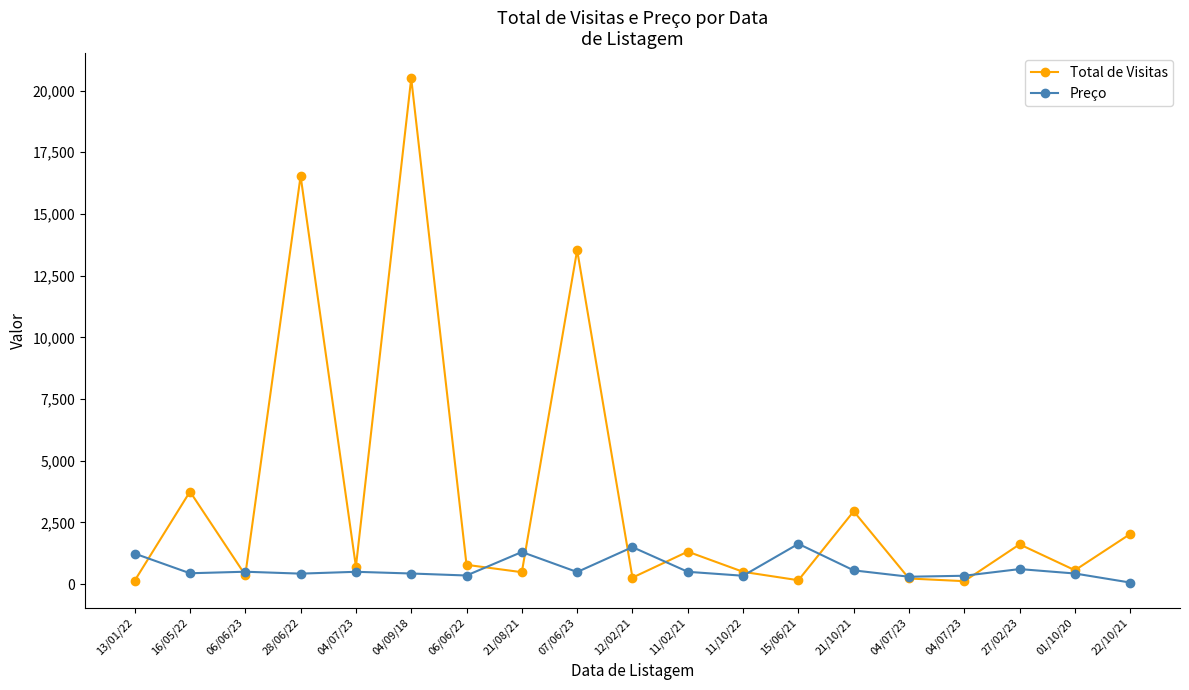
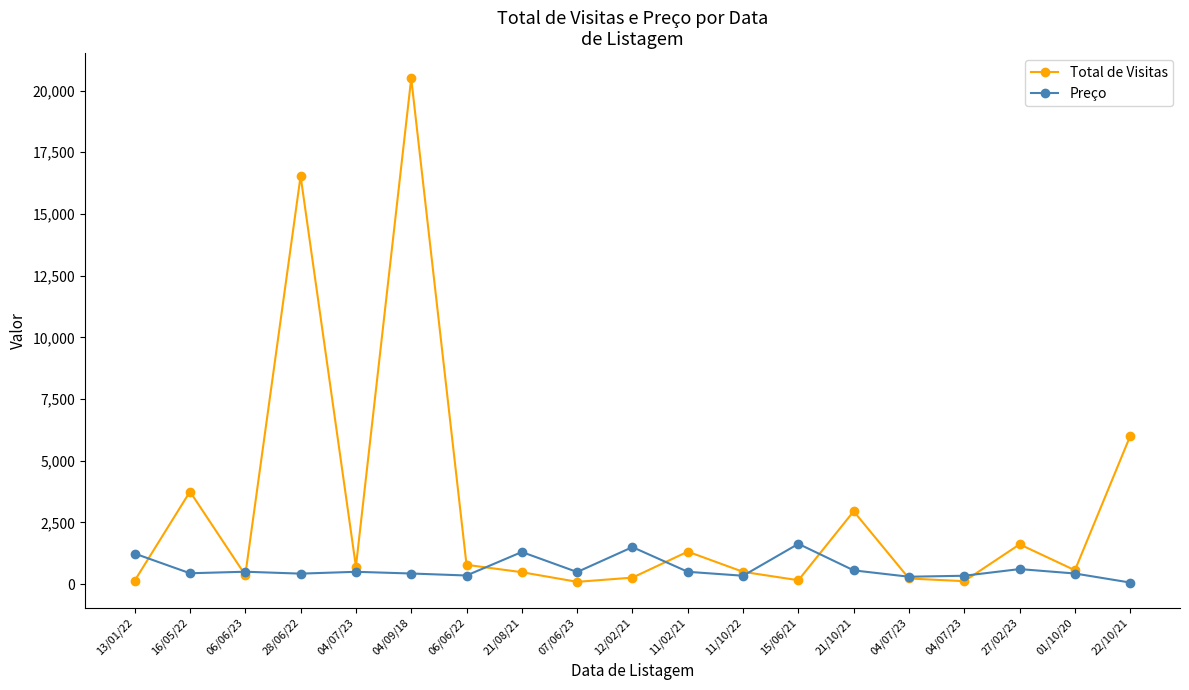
Total de Visitas, 07/06/23: 13,500 -> 100
Total de Visitas, 22/10/21: 2,000 -> 6,000
